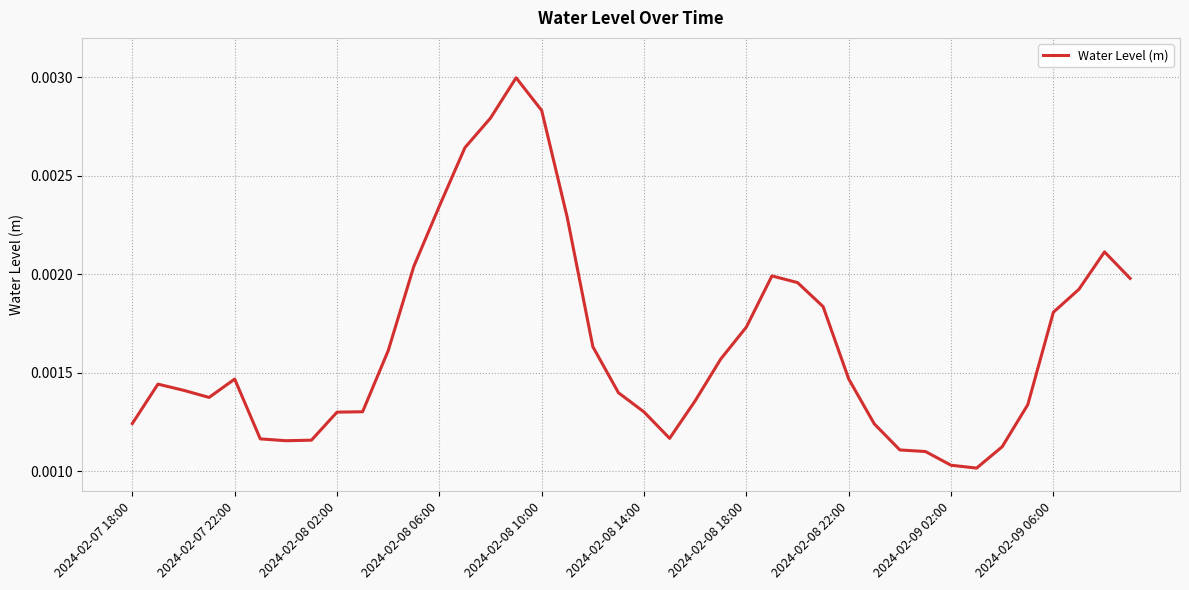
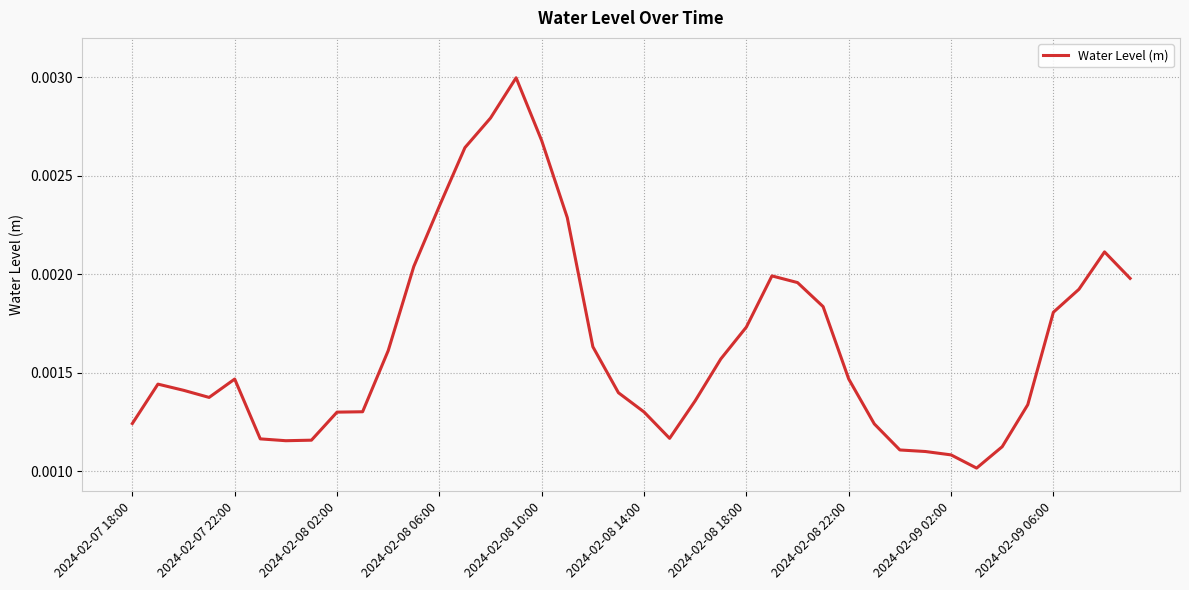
2024-02-08 10:00: 0.00283 -> 0.00268
2024-02-09 02:00: 0.00103 -> 0.00108
